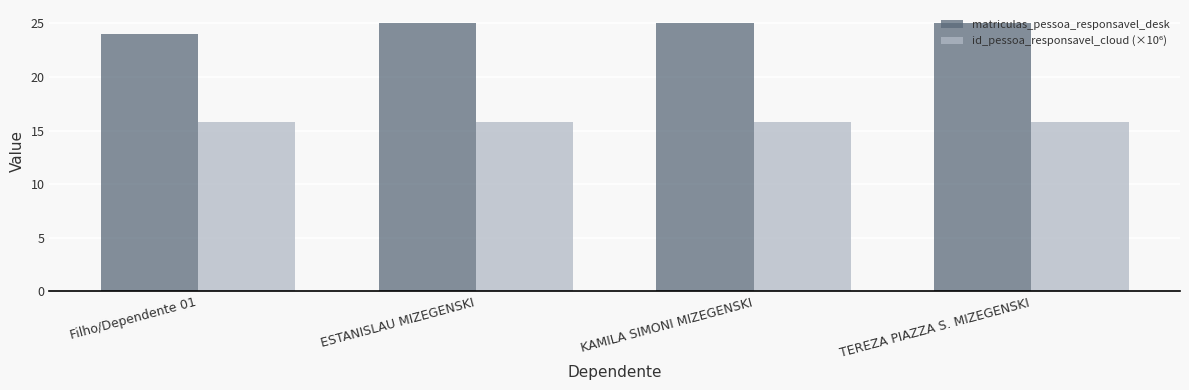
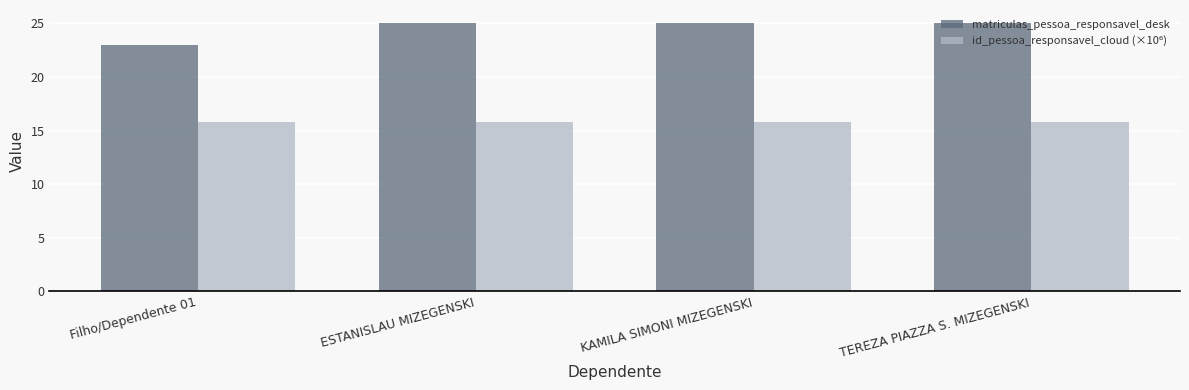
matriculas_pessoa_responsavel_desk, Filho/Dependente 01: 24 -> 23
